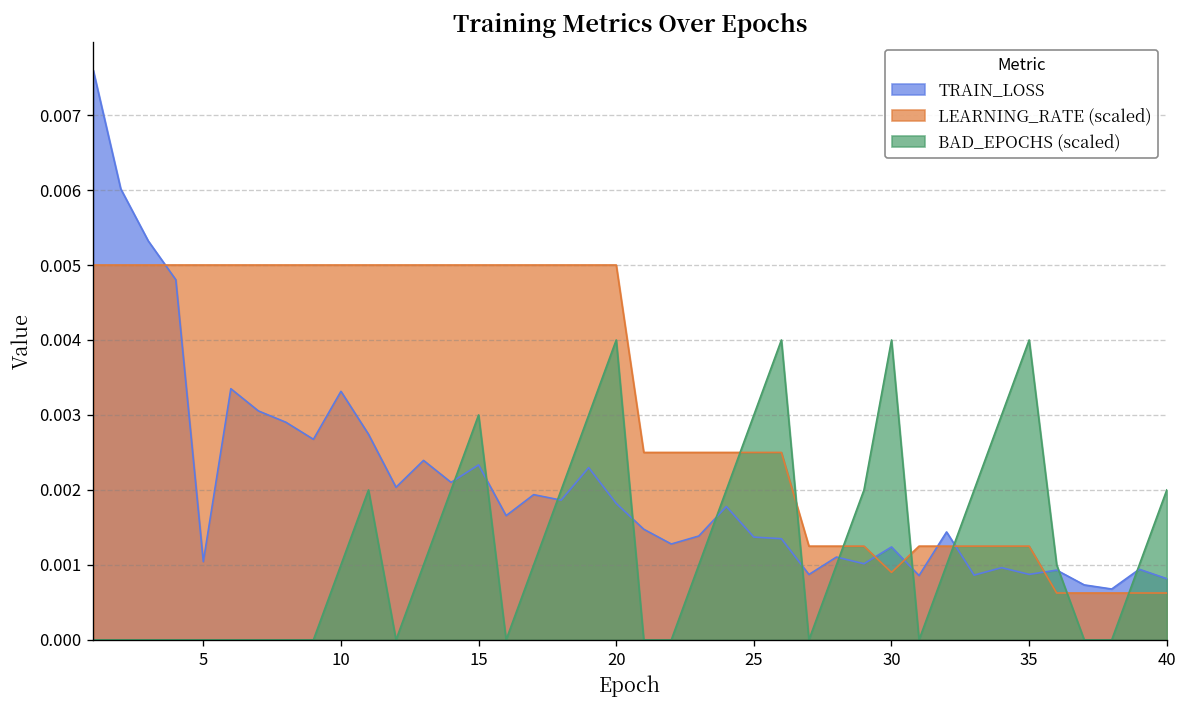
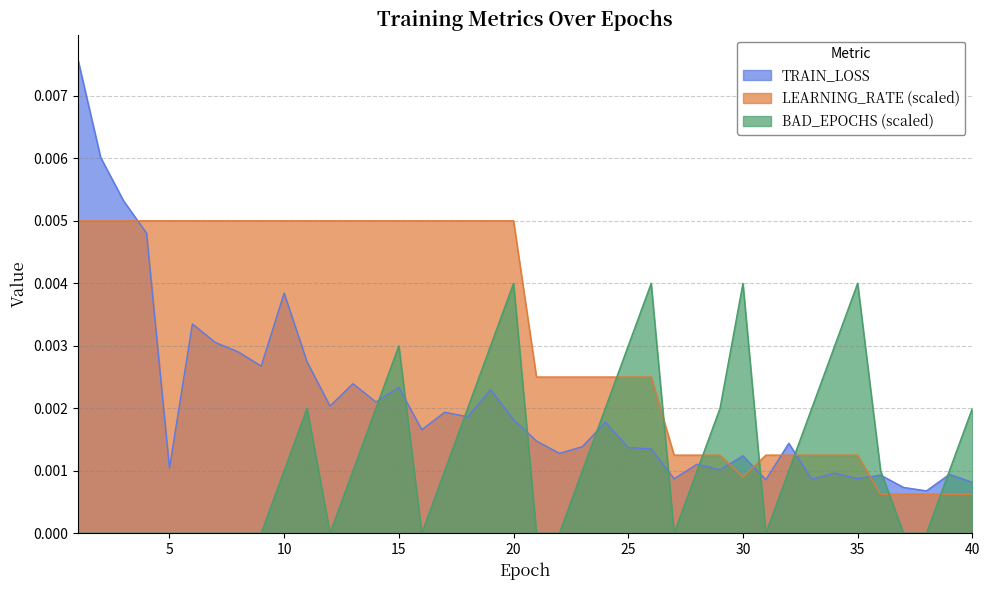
TRAIN_LOSS, 10: 0.0033 -> 0.0038
